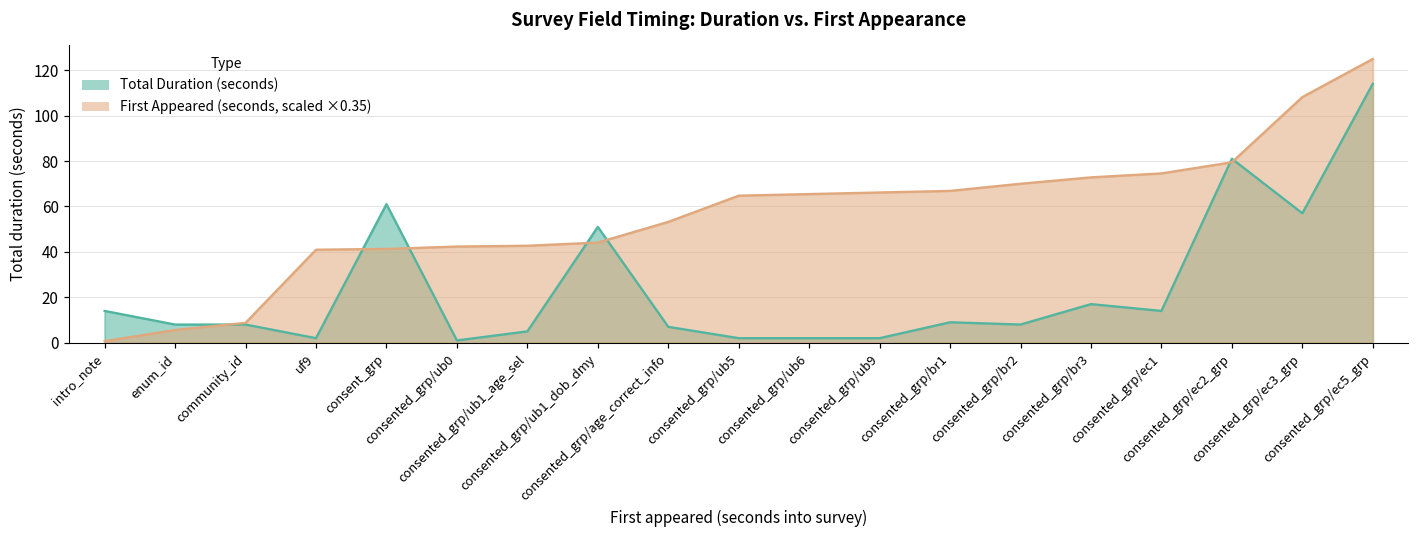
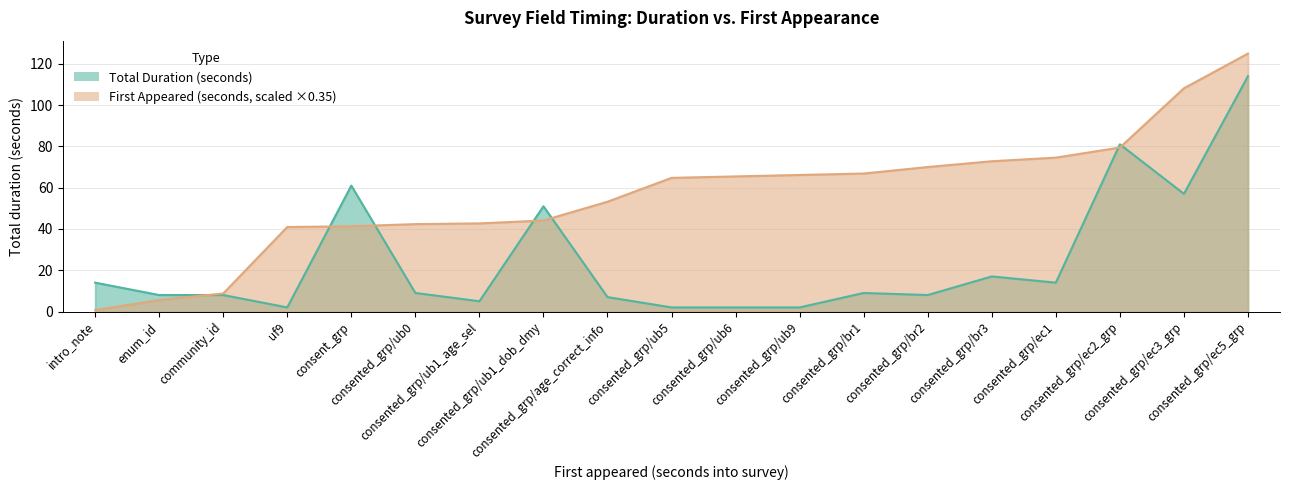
Total Duration (seconds), consented_grp/ub0: 1 -> 9
